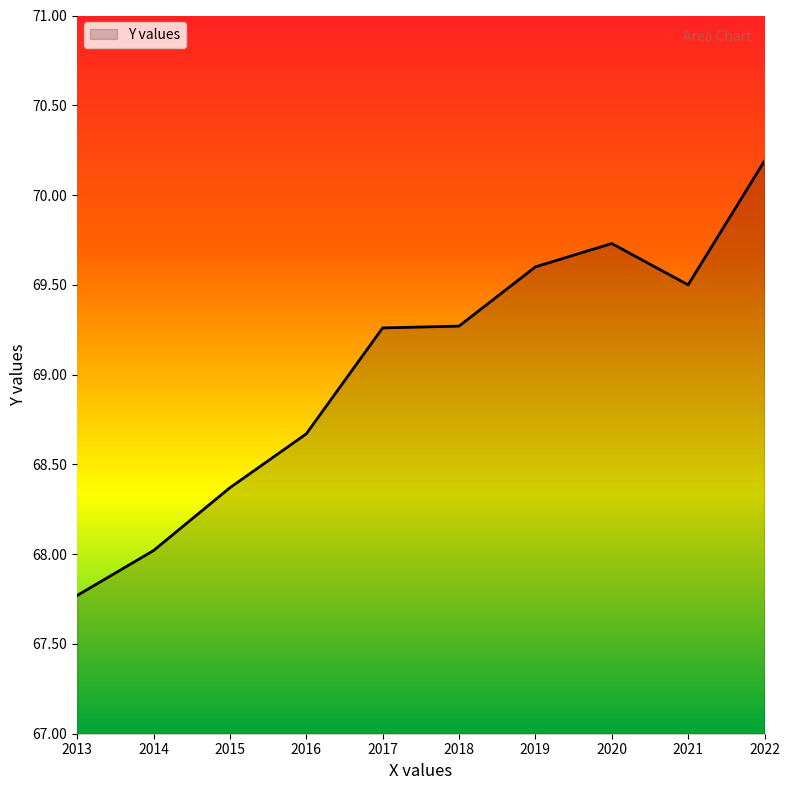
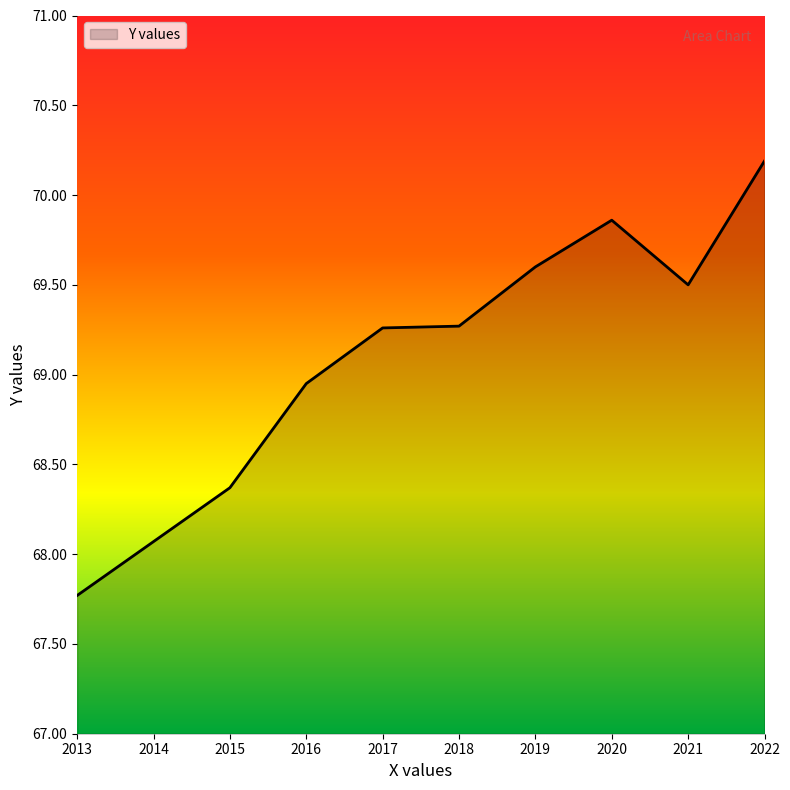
2014: 68.02 -> 68.07
2016: 68.67 -> 68.95
2020: 69.73 -> 69.86
